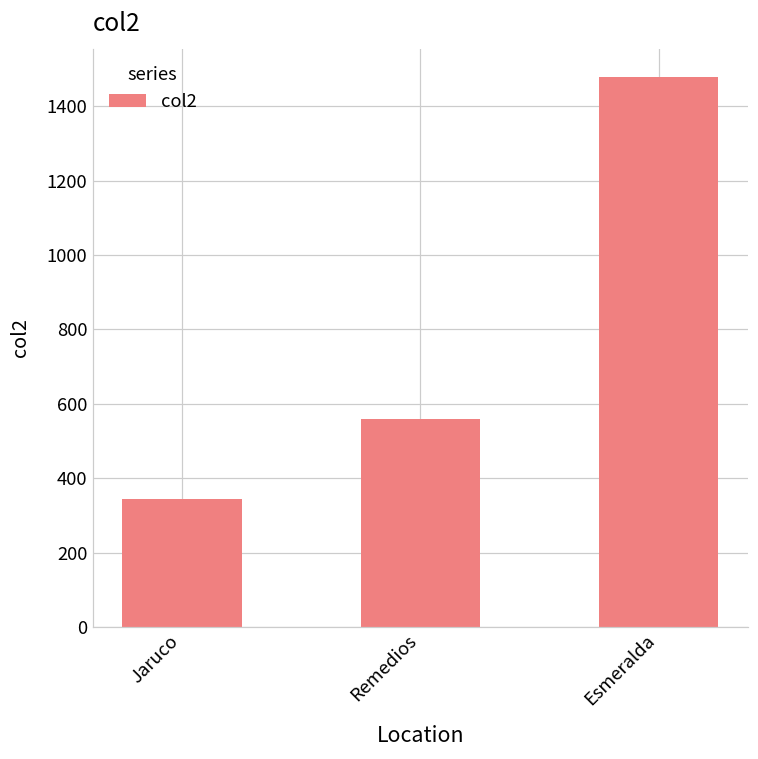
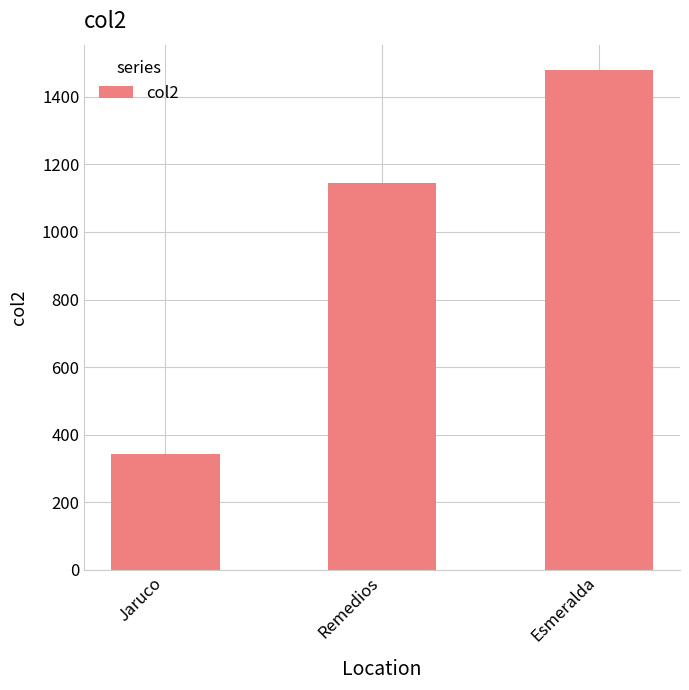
Remedios: 560 -> 1150
